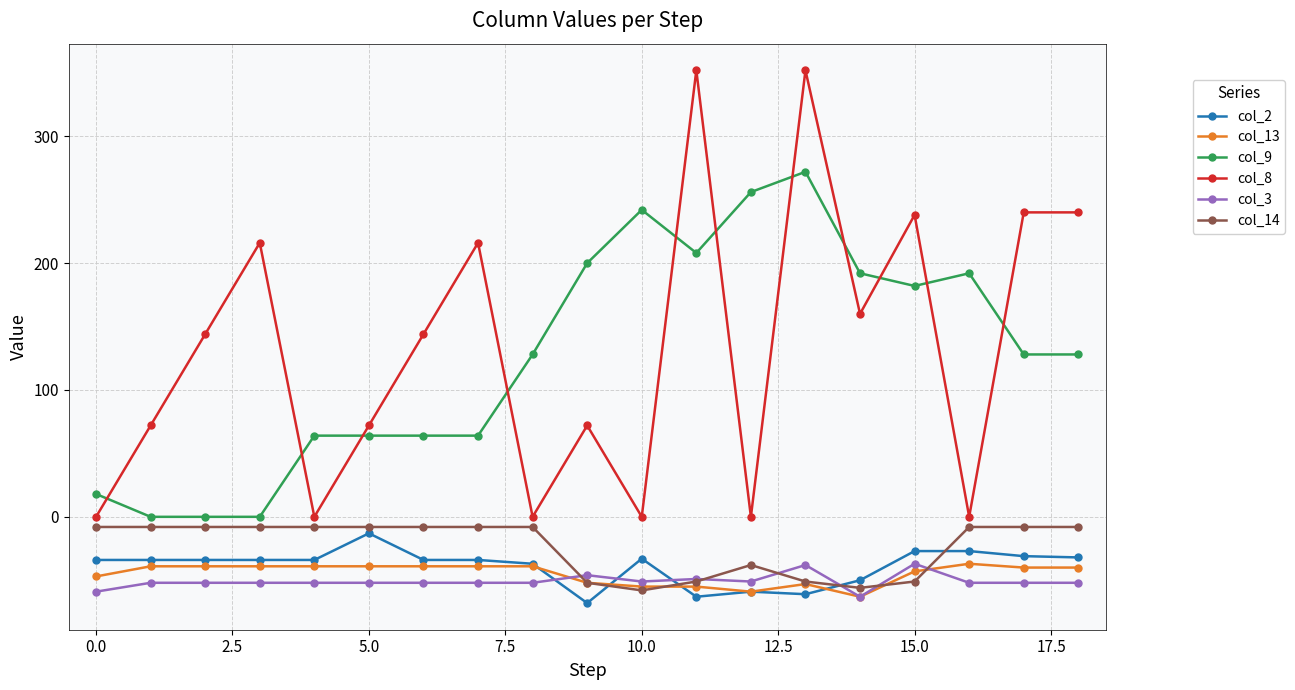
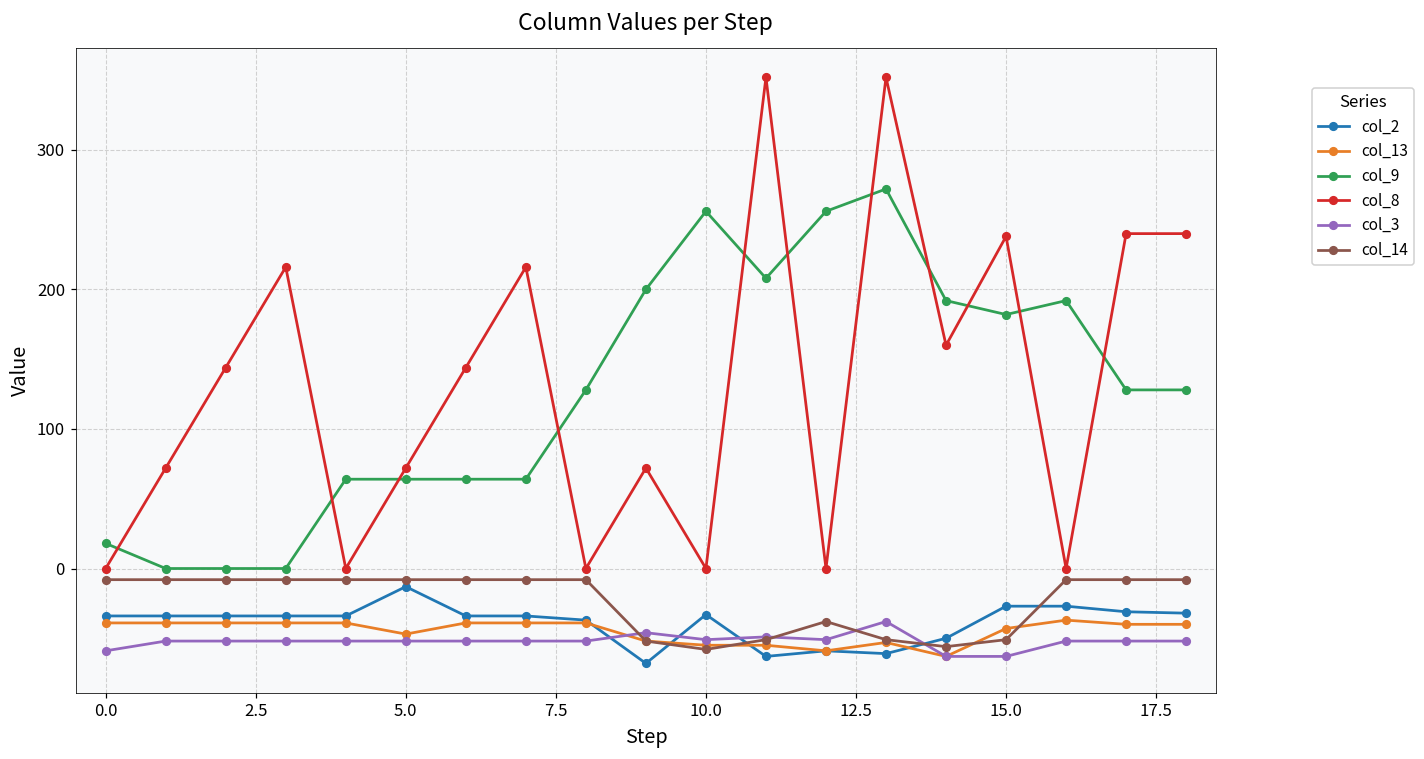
col_13, 0.0: -47 -> -39
col_13, 5.0: -39 -> -47
col_9, 10.0: 242 -> 256
col_3, 15.0: -37 -> -63
